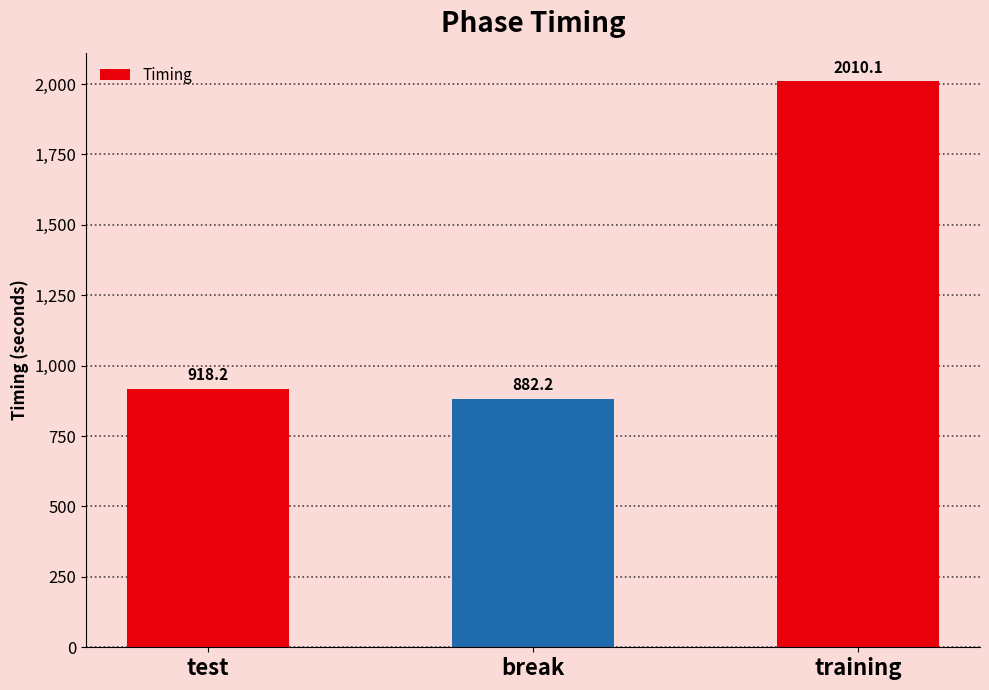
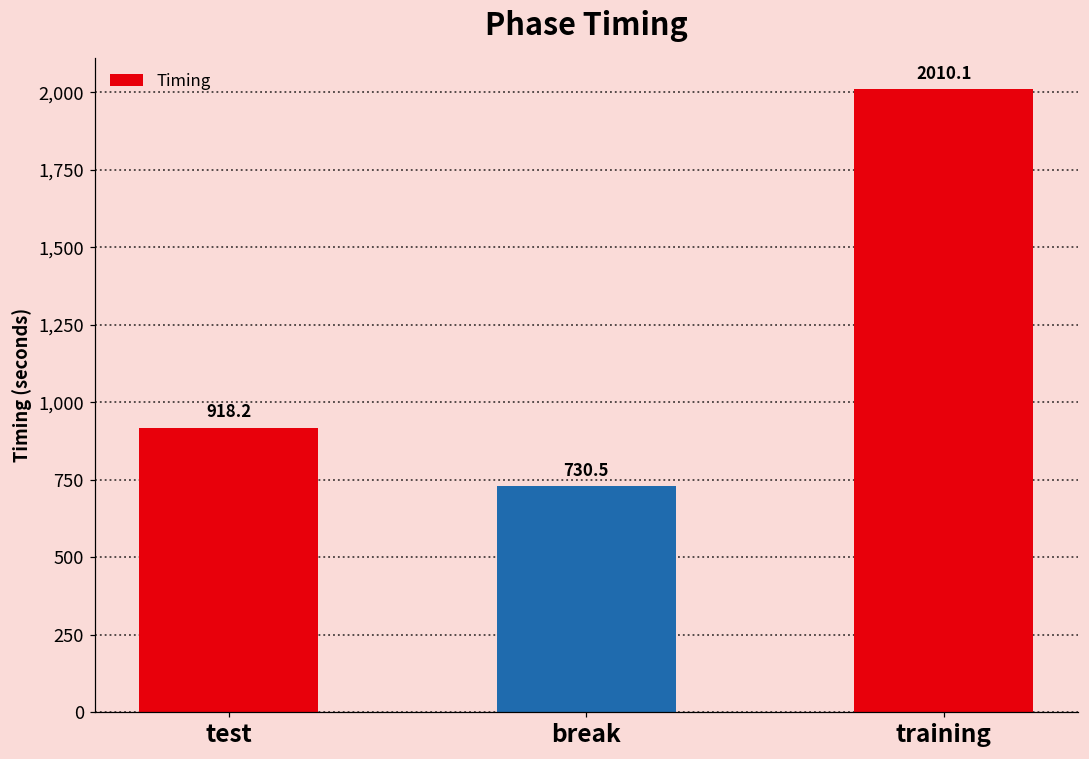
break: 882.2 -> 730.5
